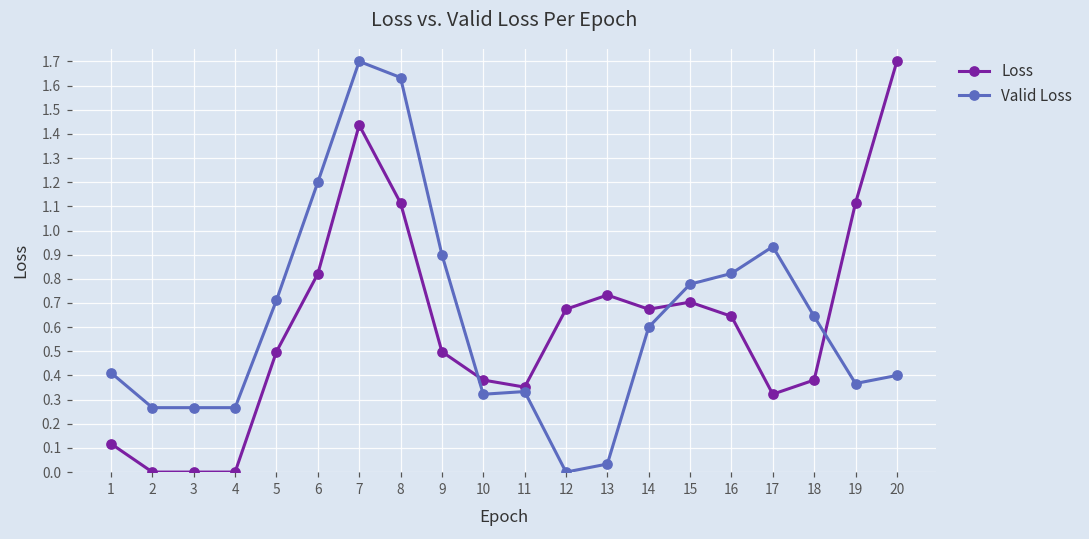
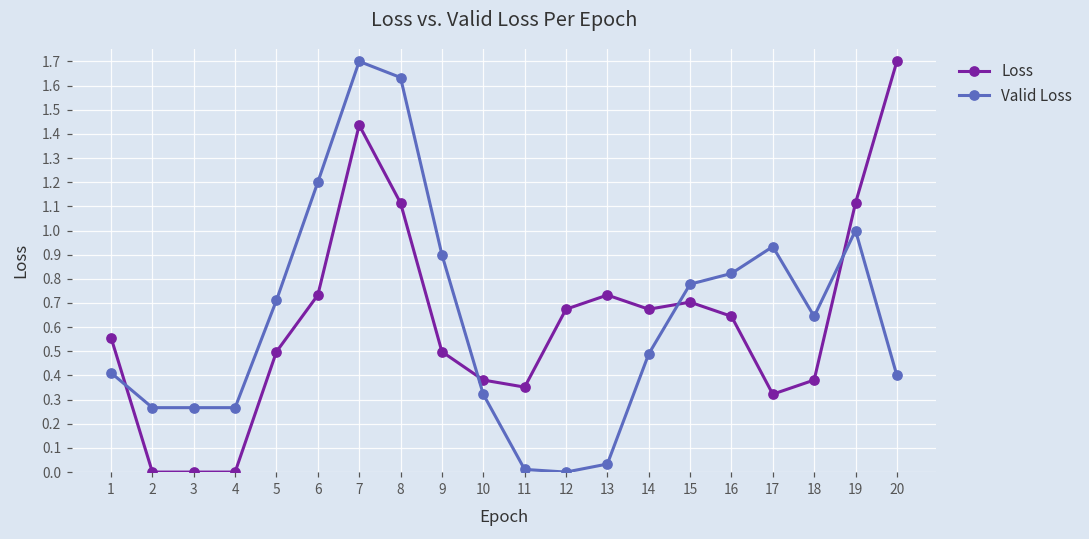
Loss, 1: 0.12 -> 0.56
Loss, 6: 0.82 -> 0.73
Valid Loss, 11: 0.33 -> 0.01
Valid Loss, 14: 0.60 -> 0.49
Valid Loss, 19: 0.37 -> 1.00
